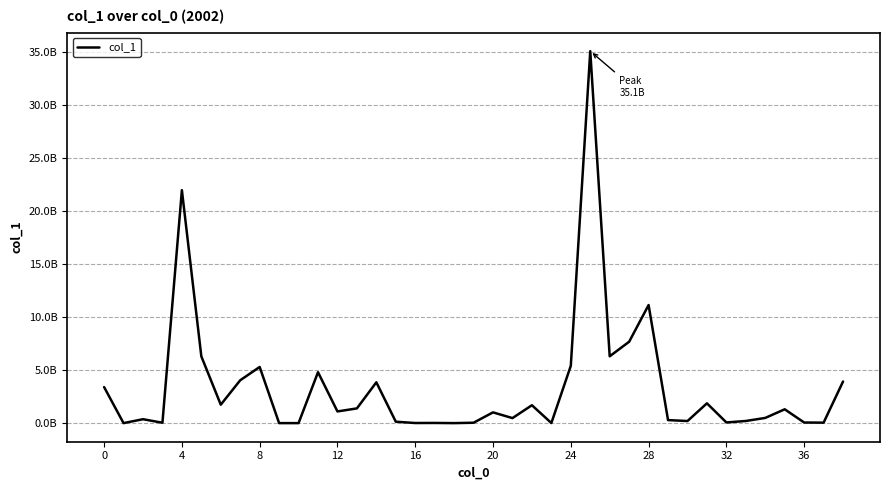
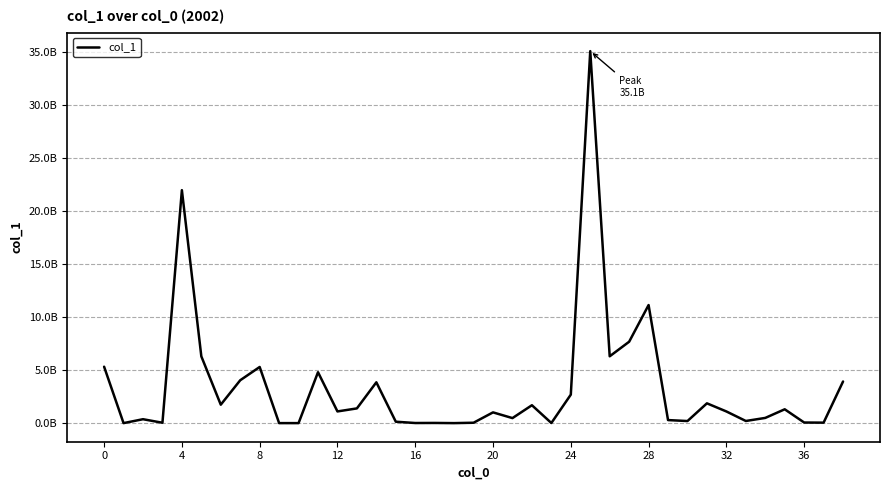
0: 3400000000 -> 5300000000
24: 5400000000 -> 2700000000
32: 100000000 -> 1100000000
